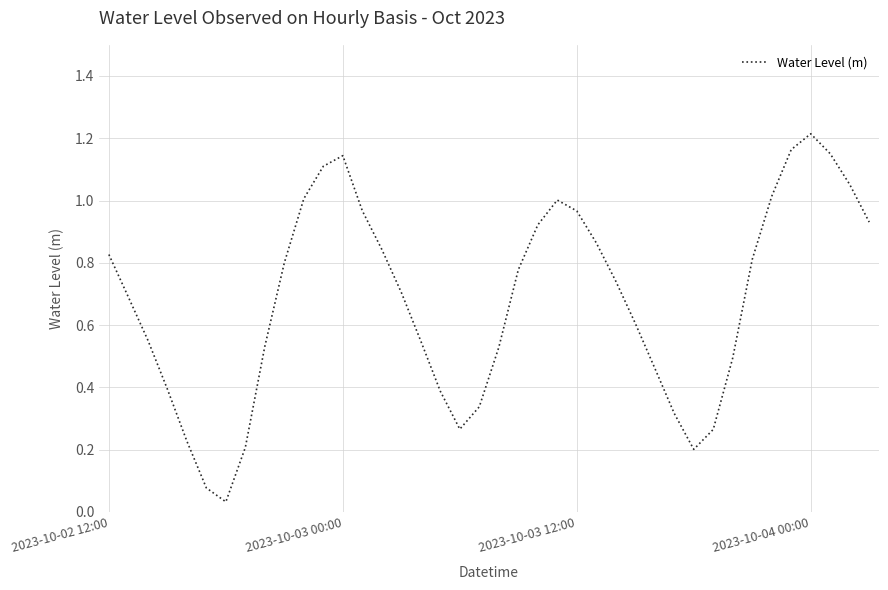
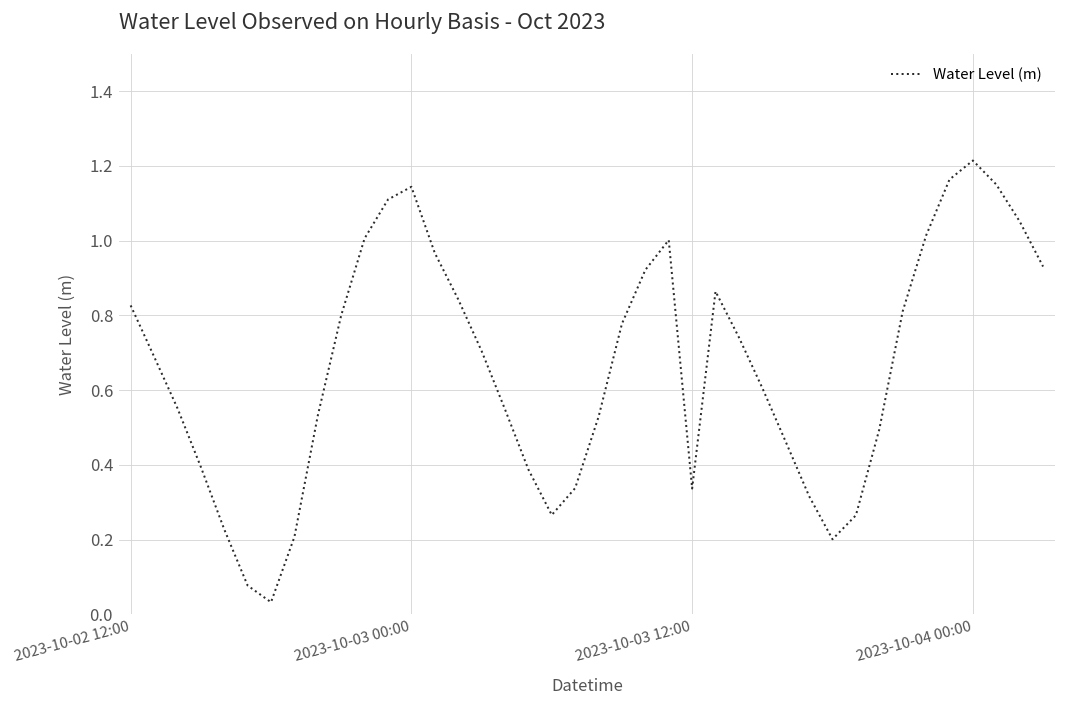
2023-10-03 12:00: 0.97 -> 0.34
